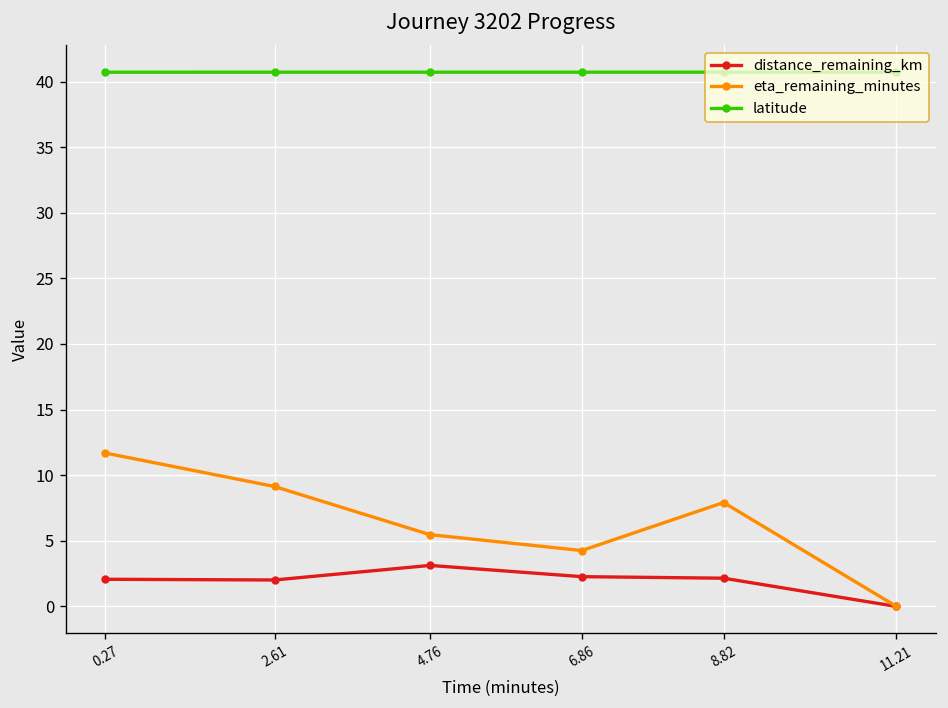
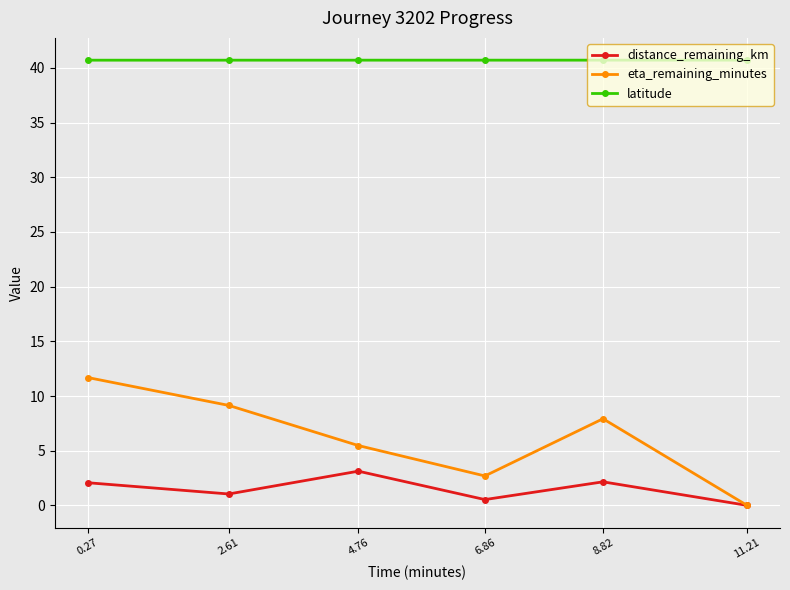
distance_remaining_km, 2.61: 2.0 -> 1.0
distance_remaining_km, 6.86: 2.3 -> 0.5
eta_remaining_minutes, 6.86: 4.3 -> 2.7
